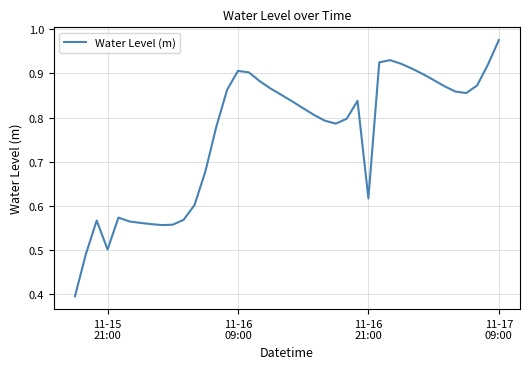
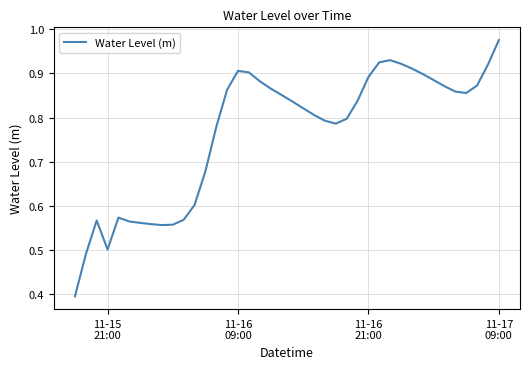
11-16 21:00: 0.62 -> 0.89
